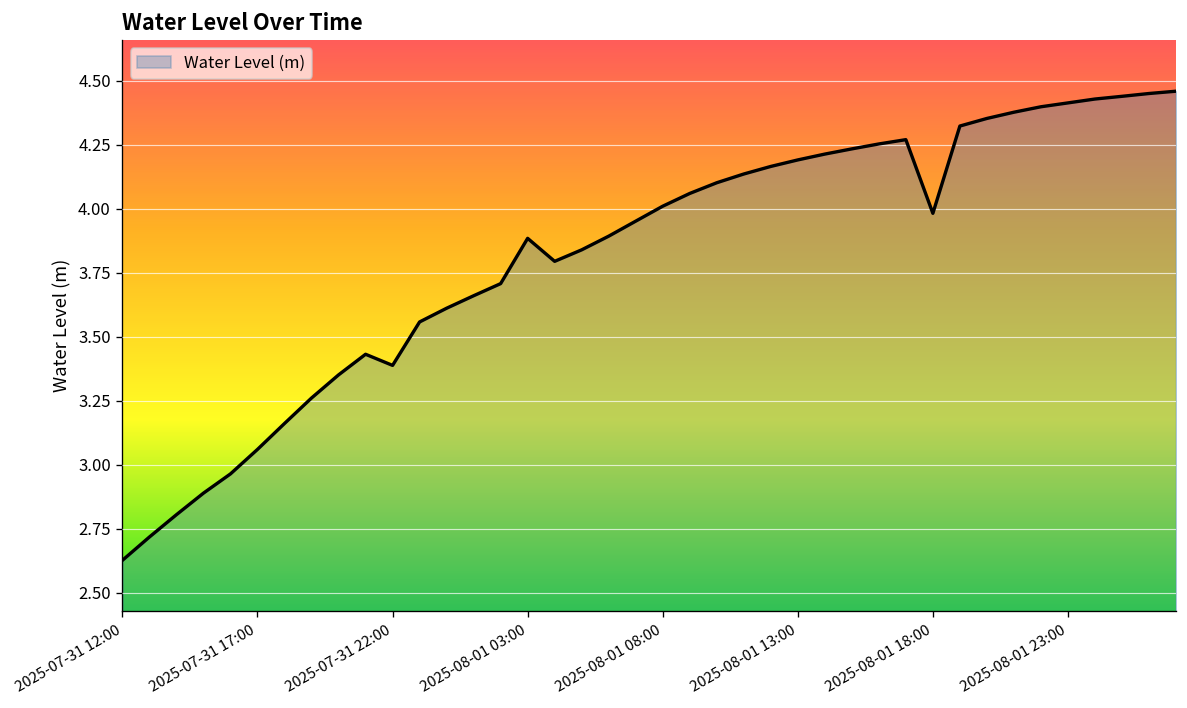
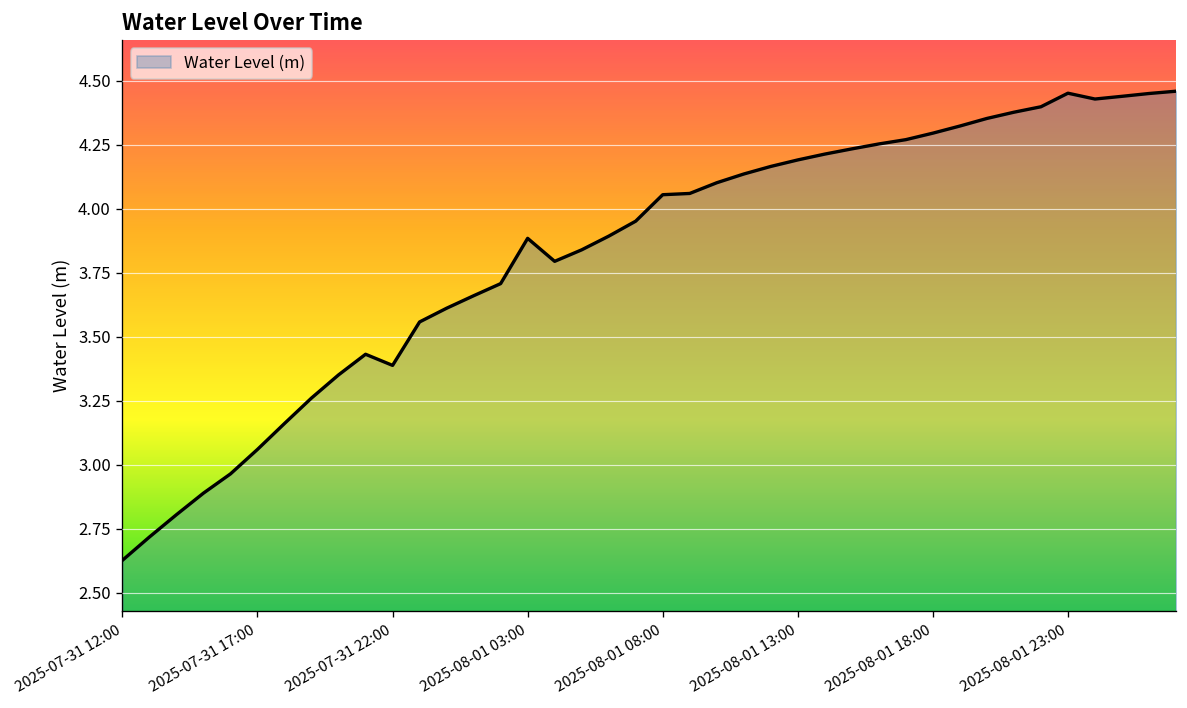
2025-08-01 08:00: 4.01 -> 4.06
2025-08-01 18:00: 3.98 -> 4.30
2025-08-01 23:00: 4.41 -> 4.45
